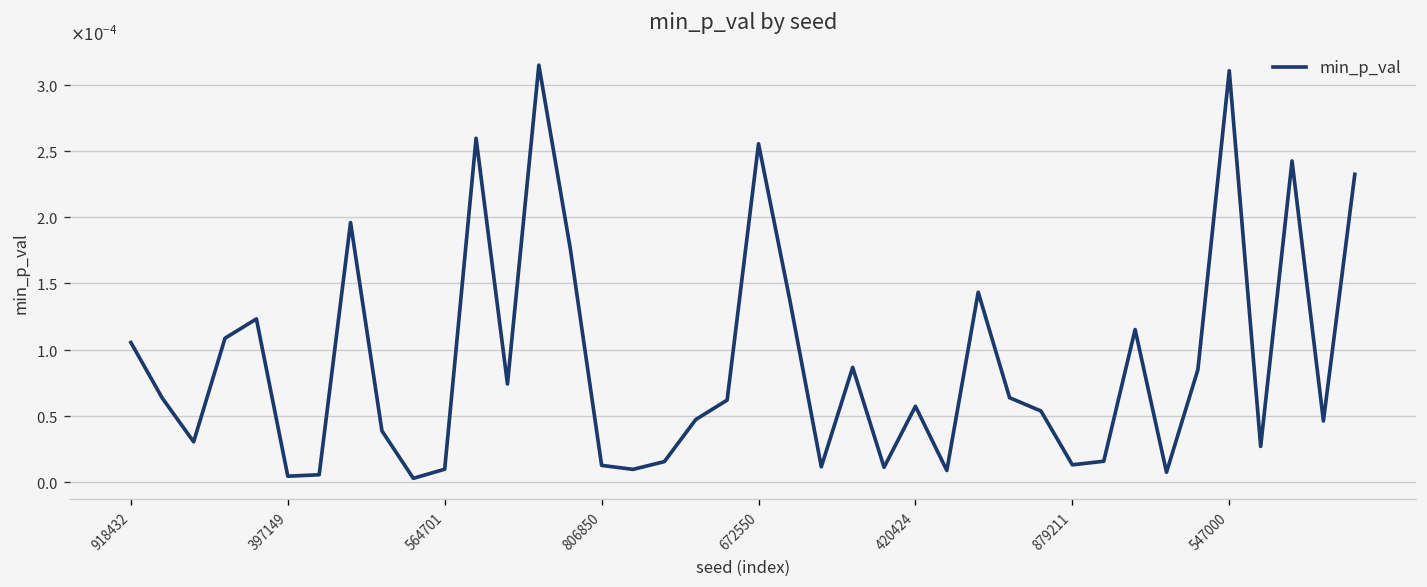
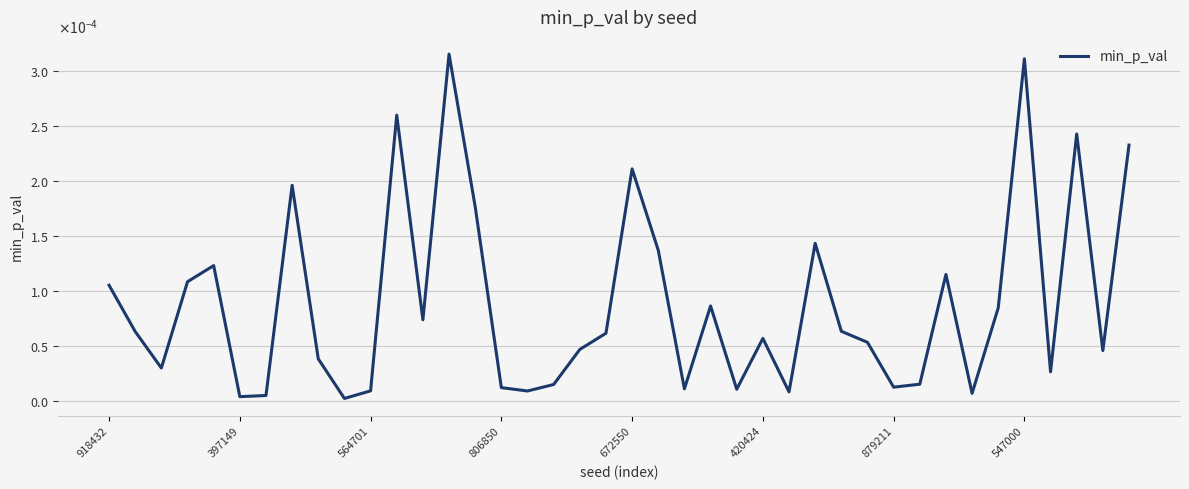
672550: 0.000256 -> 0.000211
